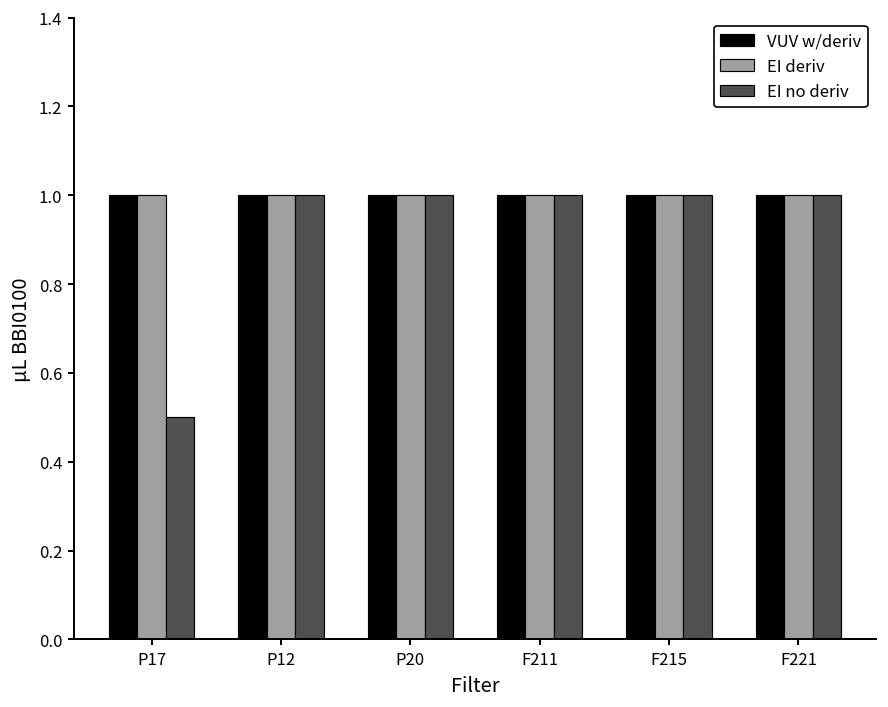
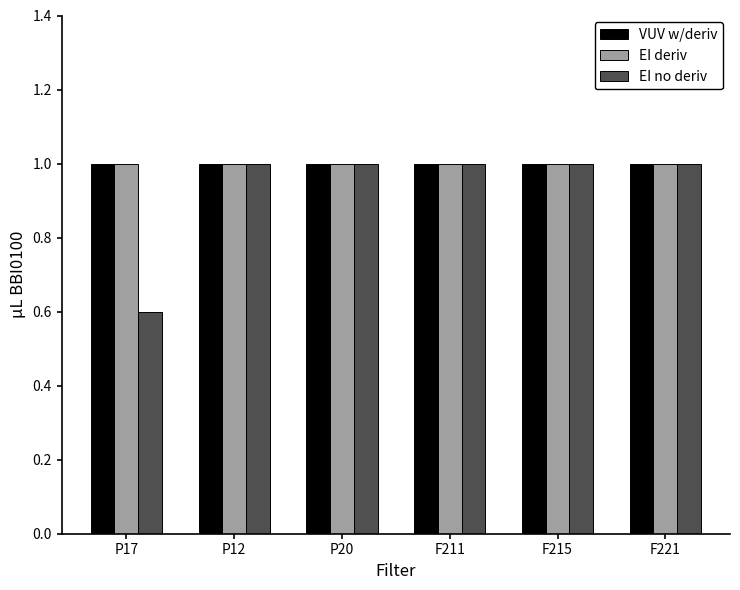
EI no deriv, P17: 0.5 -> 0.6
